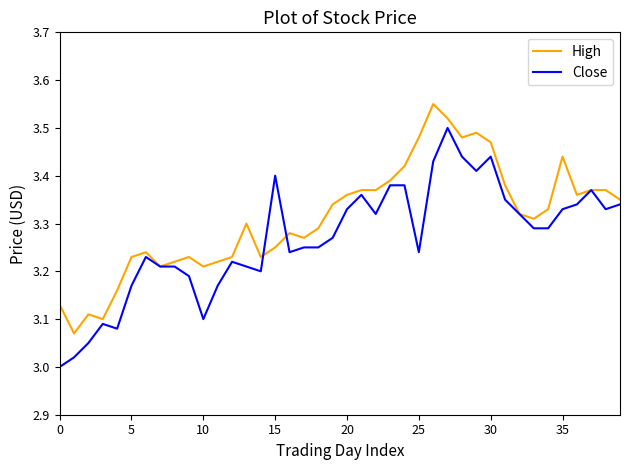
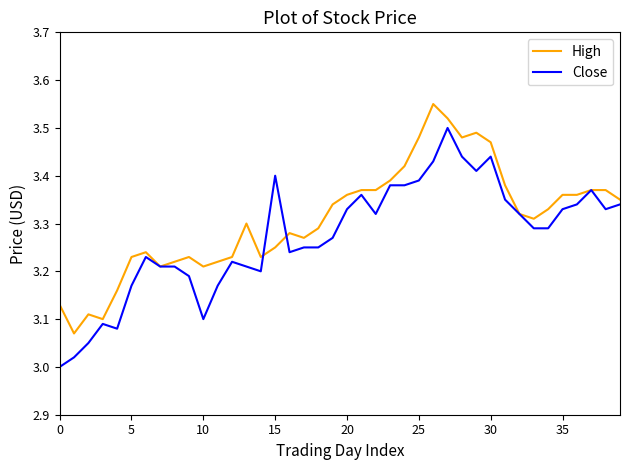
Close, 25: 3.24 -> 3.39
High, 35: 3.44 -> 3.36
